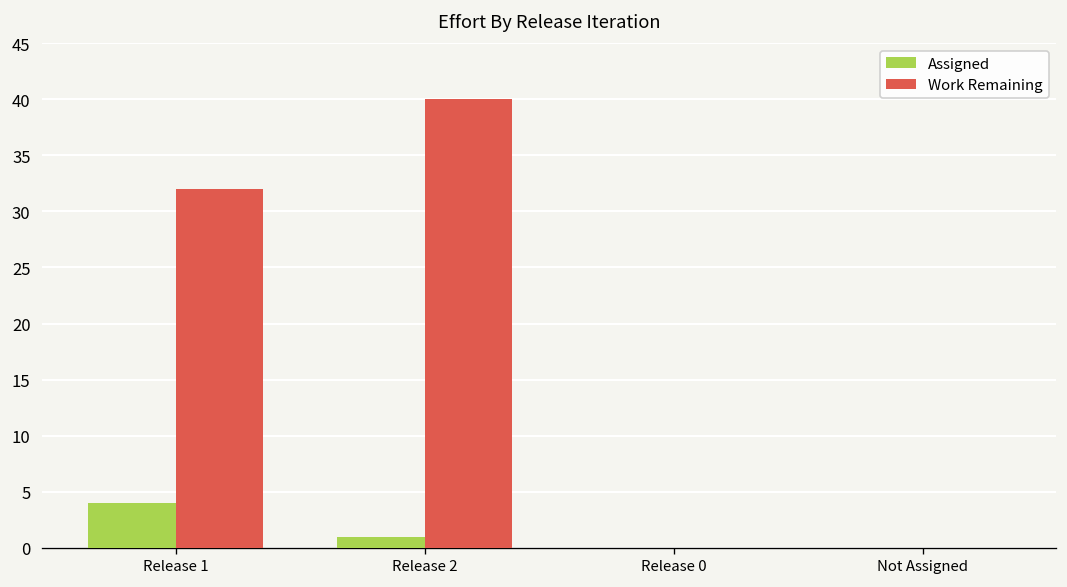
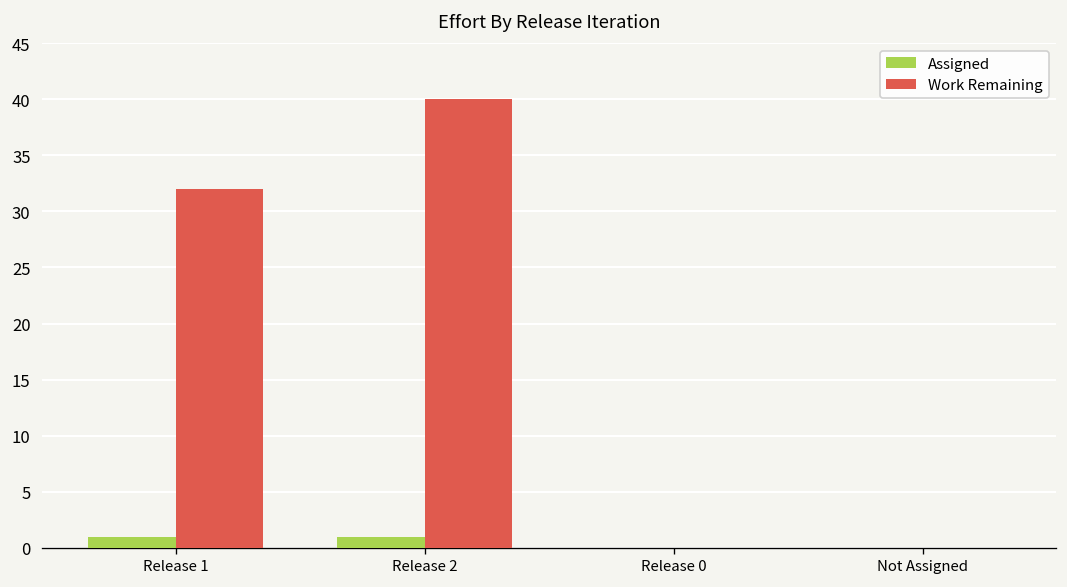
Assigned, Release 1: 4 -> 1
